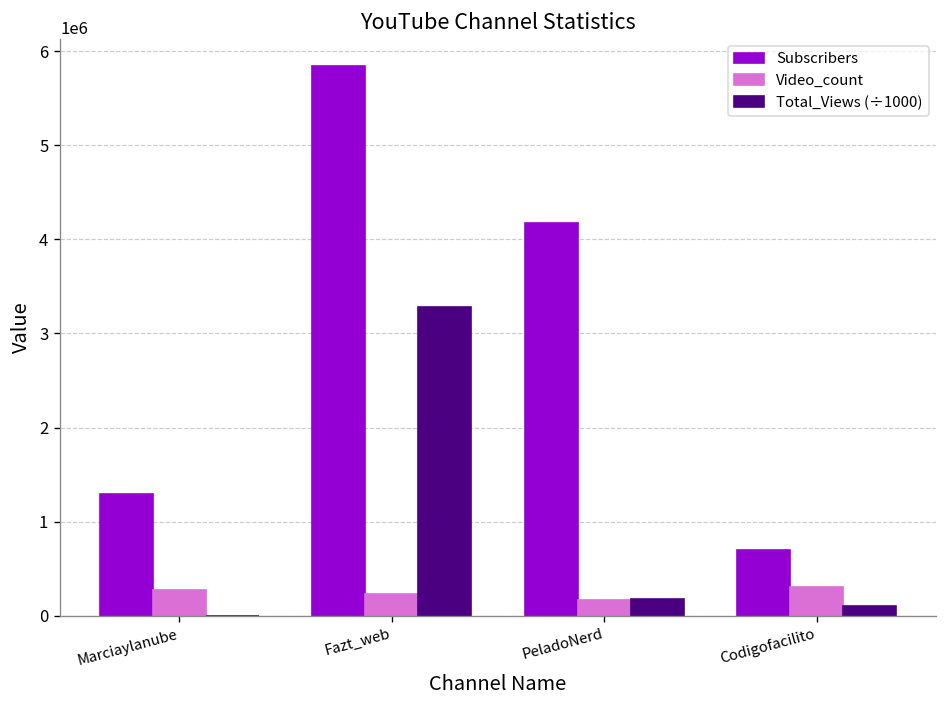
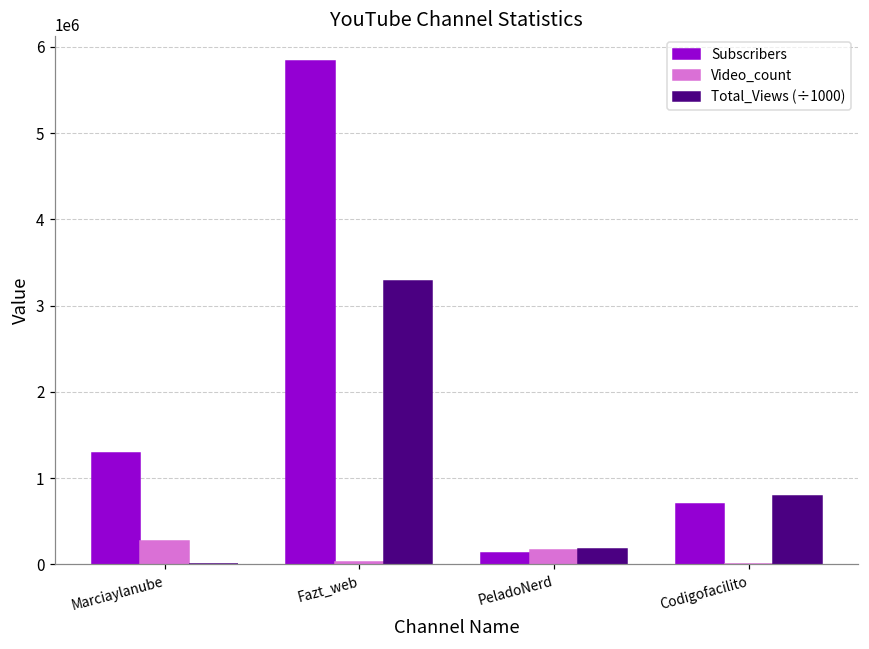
Video_count, Fazt_web: 200000 -> 0
Subscribers, PeladoNerd: 4200000 -> 100000
Video_count, Codigofacilito: 300000 -> 0
Total_Views (÷1000), Codigofacilito: 100000 -> 800000
